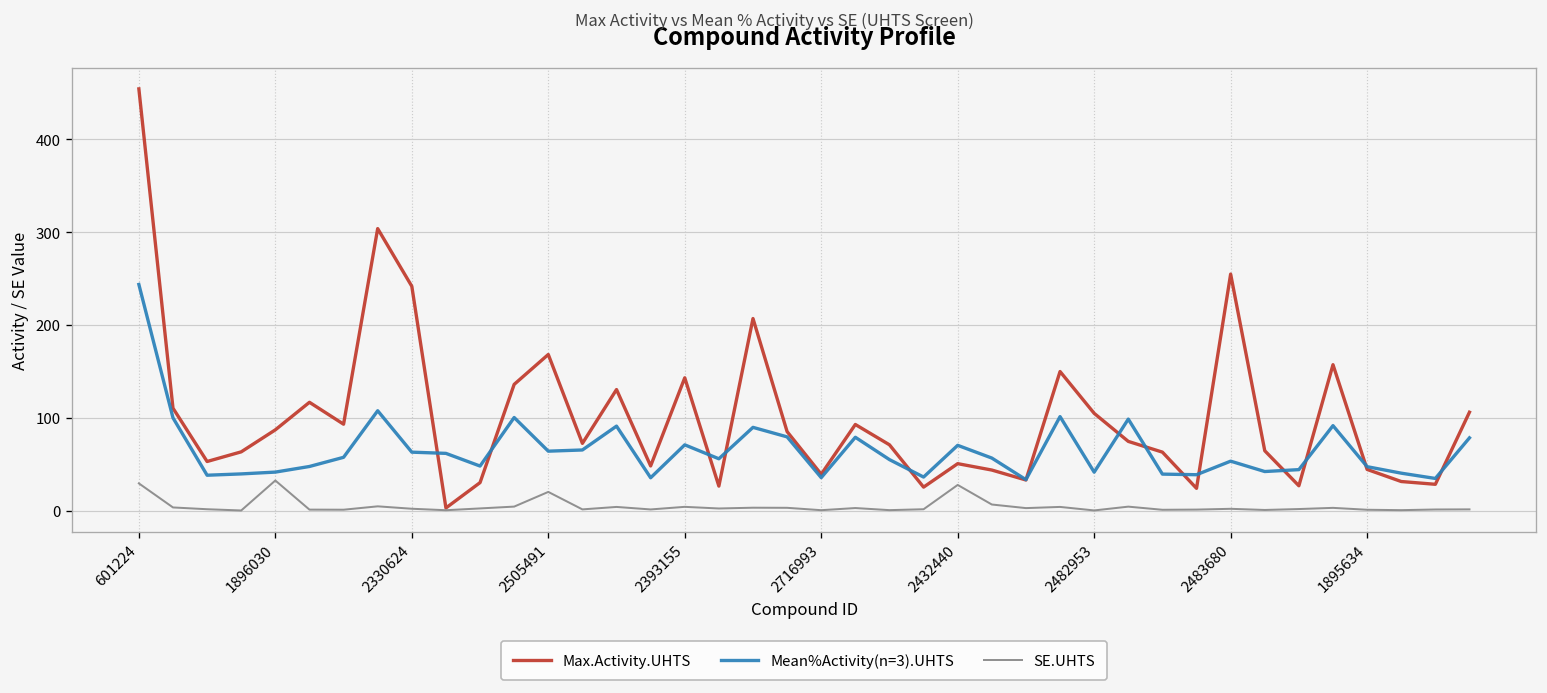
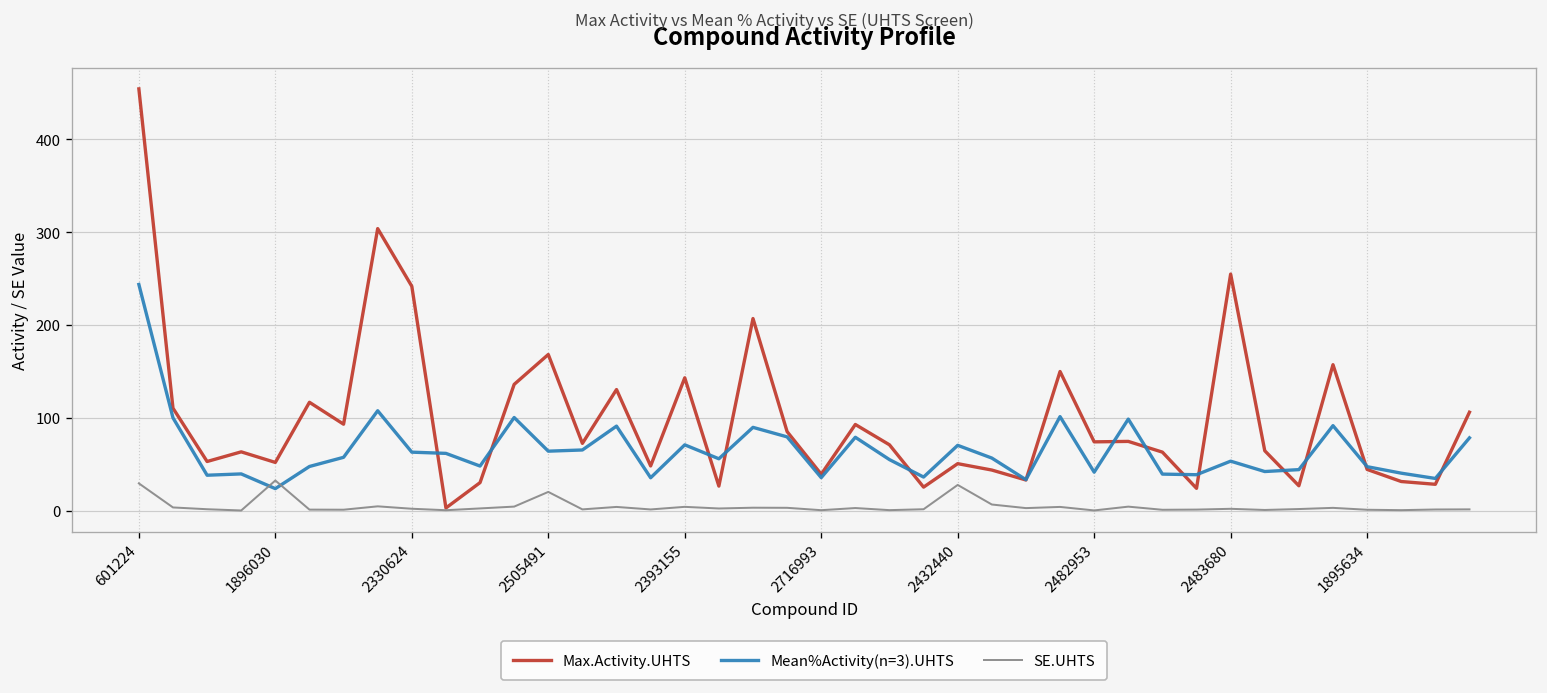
Max.Activity.UHTS, 1896030: 90 -> 50
Mean%Activity(n=3).UHTS, 1896030: 40 -> 20
Max.Activity.UHTS, 2482953: 100 -> 70
